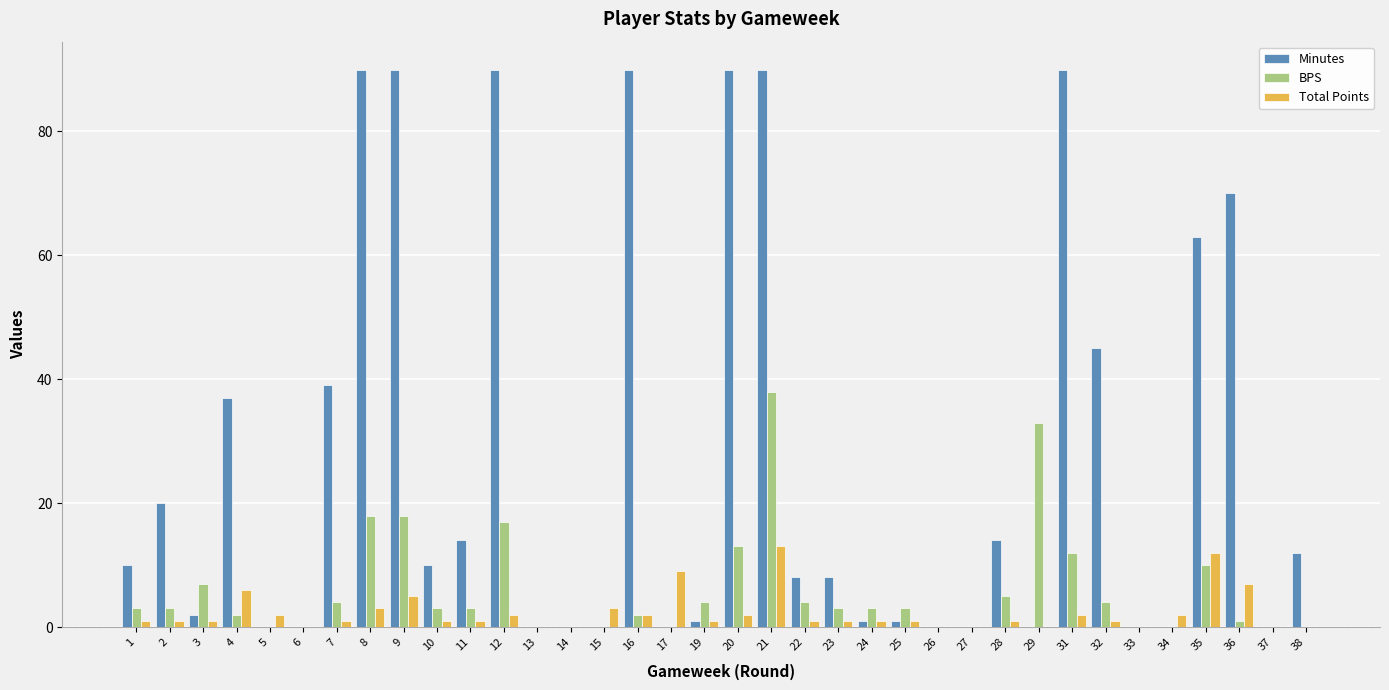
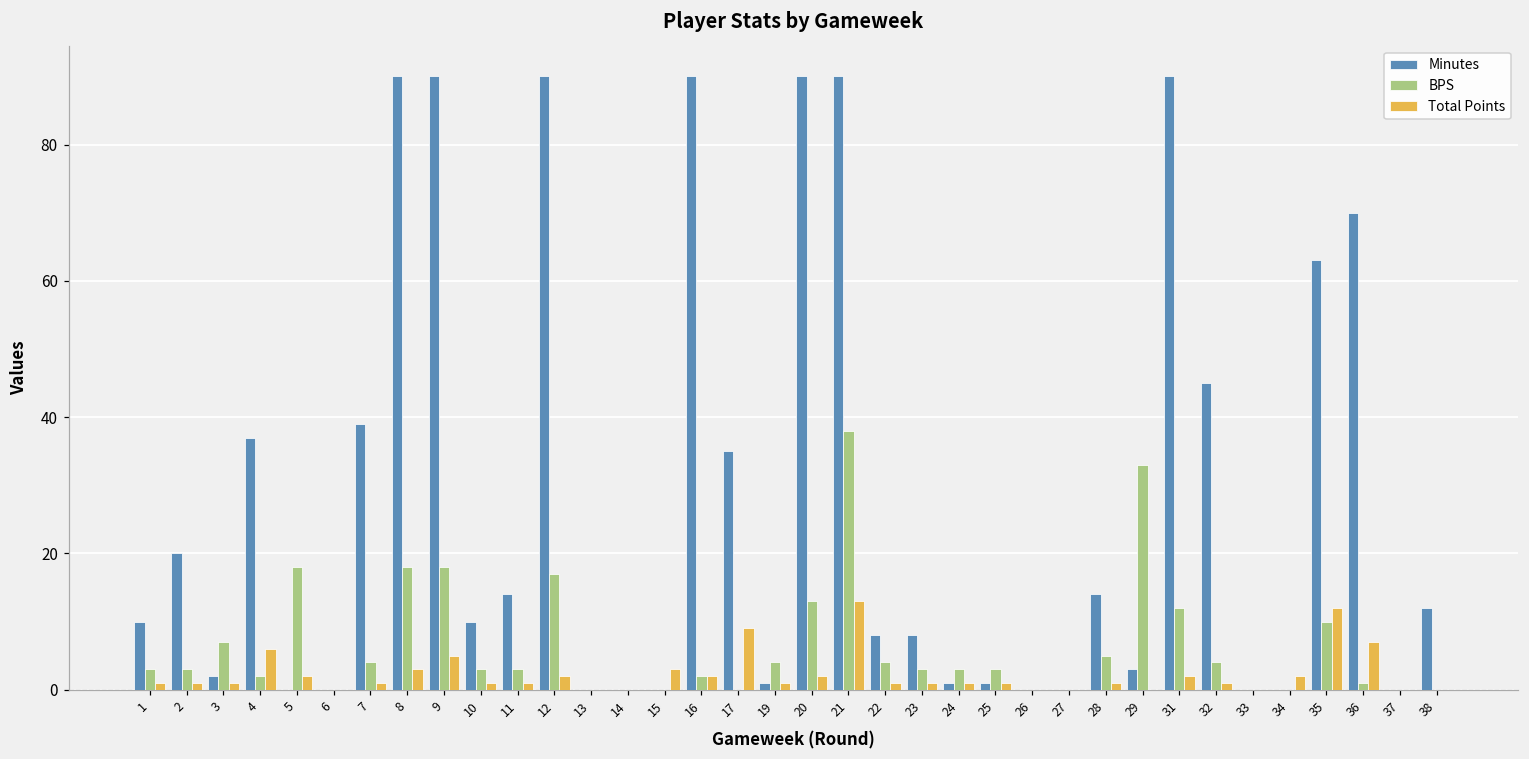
BPS, 5: 0 -> 18
Minutes, 17: 0 -> 35
Minutes, 29: 0 -> 3
